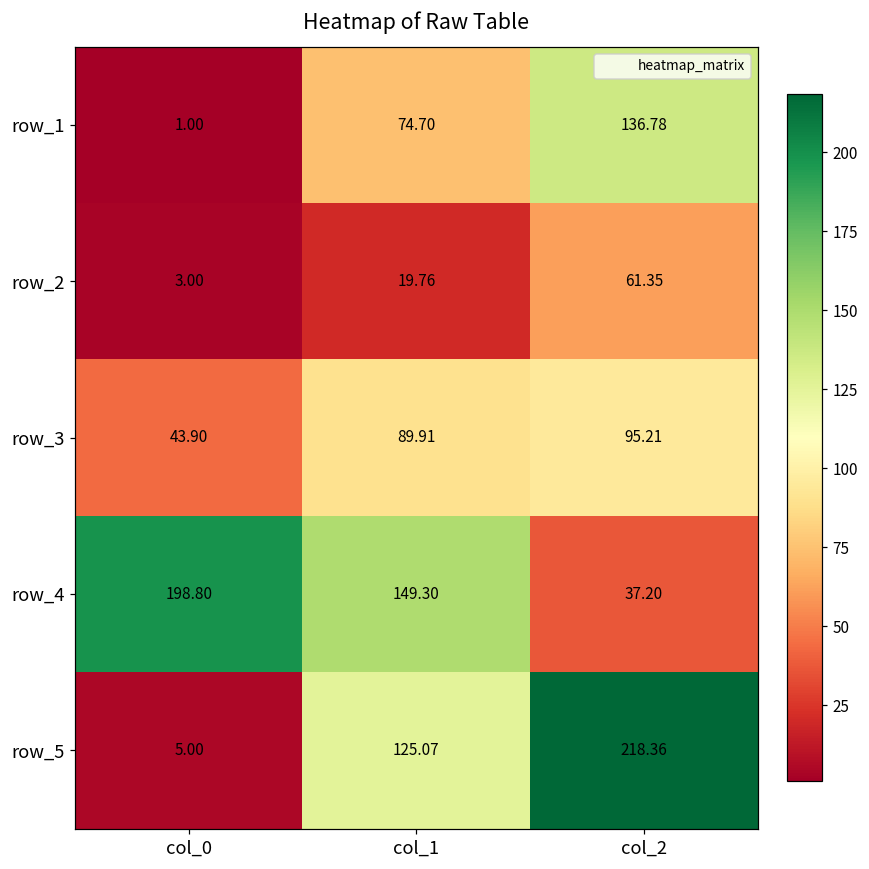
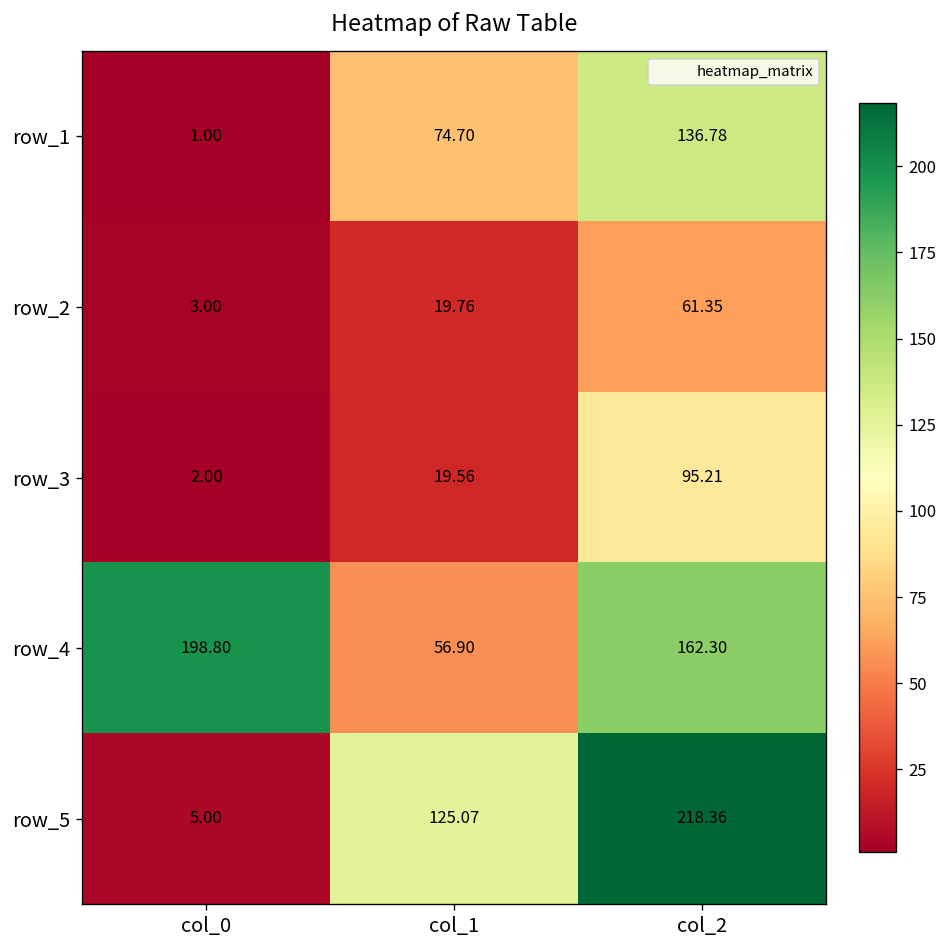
row_3, col_0: 43.90 -> 2.00
row_3, col_1: 89.91 -> 19.56
row_4, col_1: 149.30 -> 56.90
row_4, col_2: 37.20 -> 162.30
